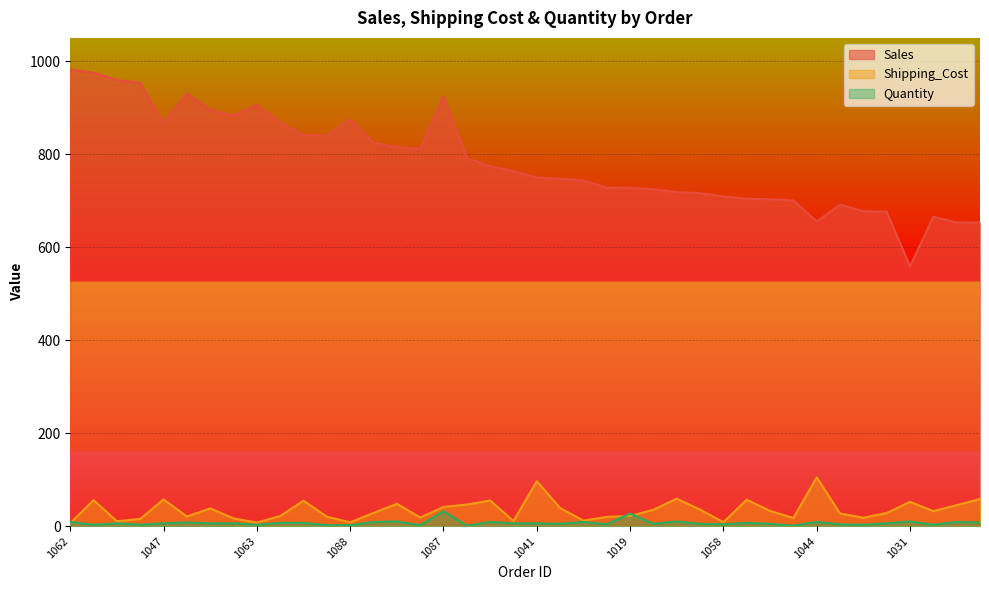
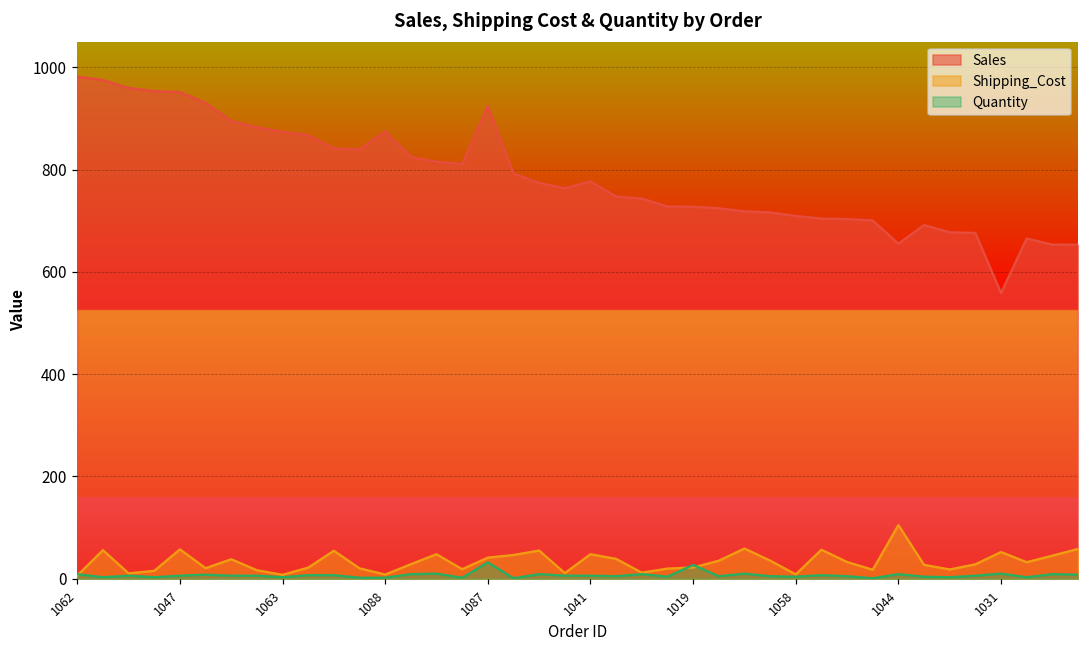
Sales, 1047: 870 -> 950
Sales, 1063: 910 -> 870
Sales, 1041: 750 -> 780
Shipping_Cost, 1041: 100 -> 50
